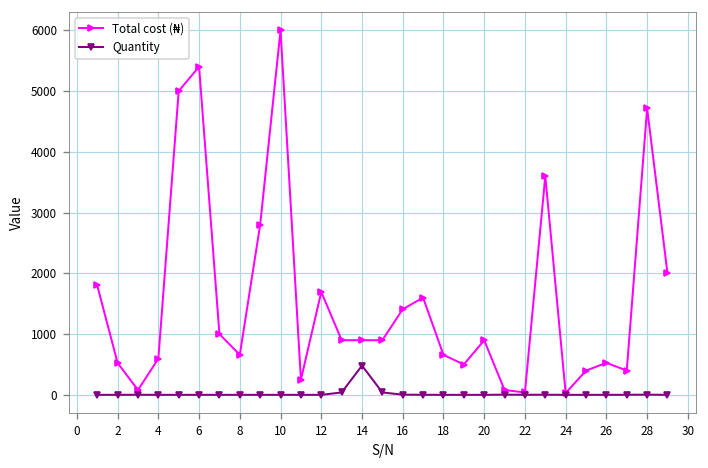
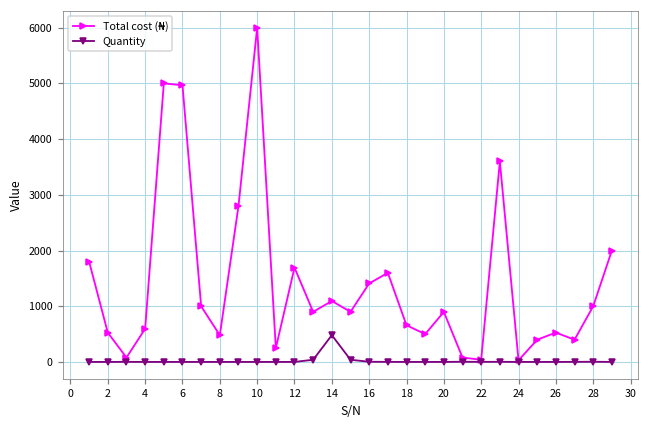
Total cost (₦), 6: 5400 -> 5000
Total cost (₦), 8: 700 -> 500
Total cost (₦), 14: 900 -> 1100
Total cost (₦), 28: 4700 -> 1000
